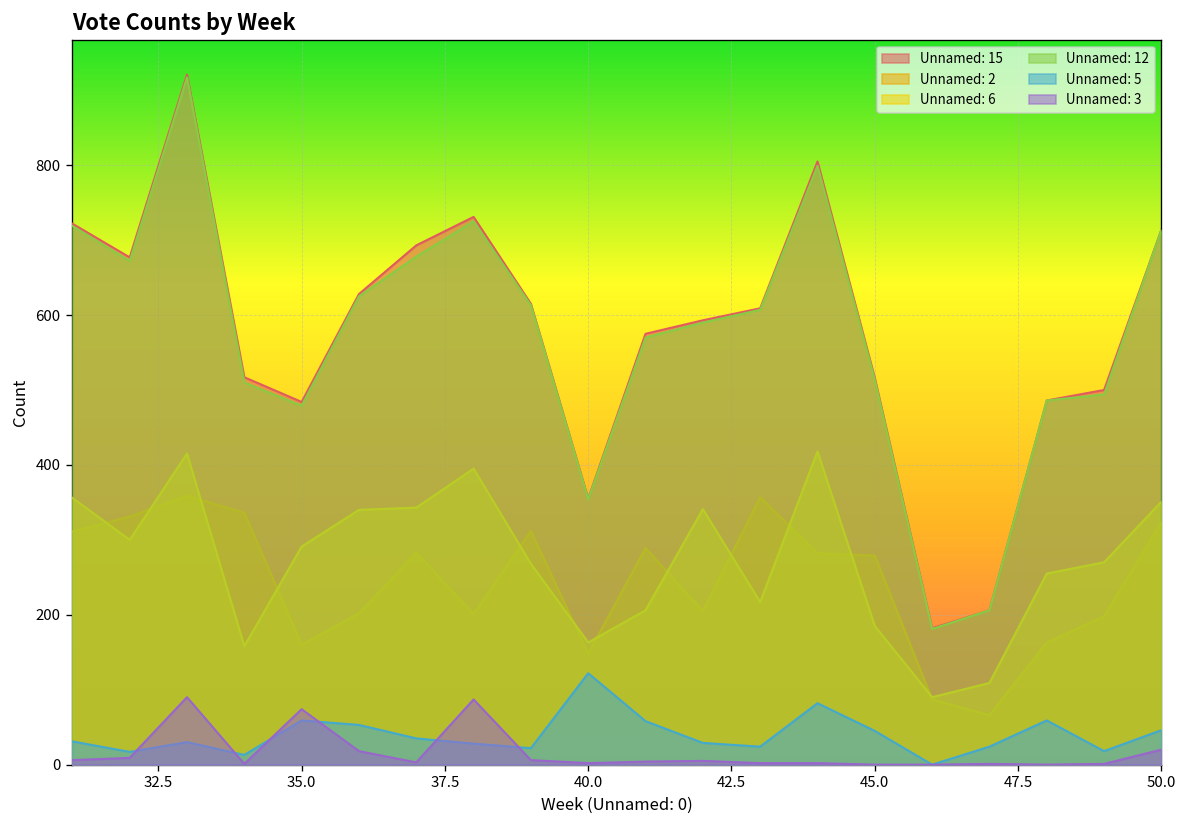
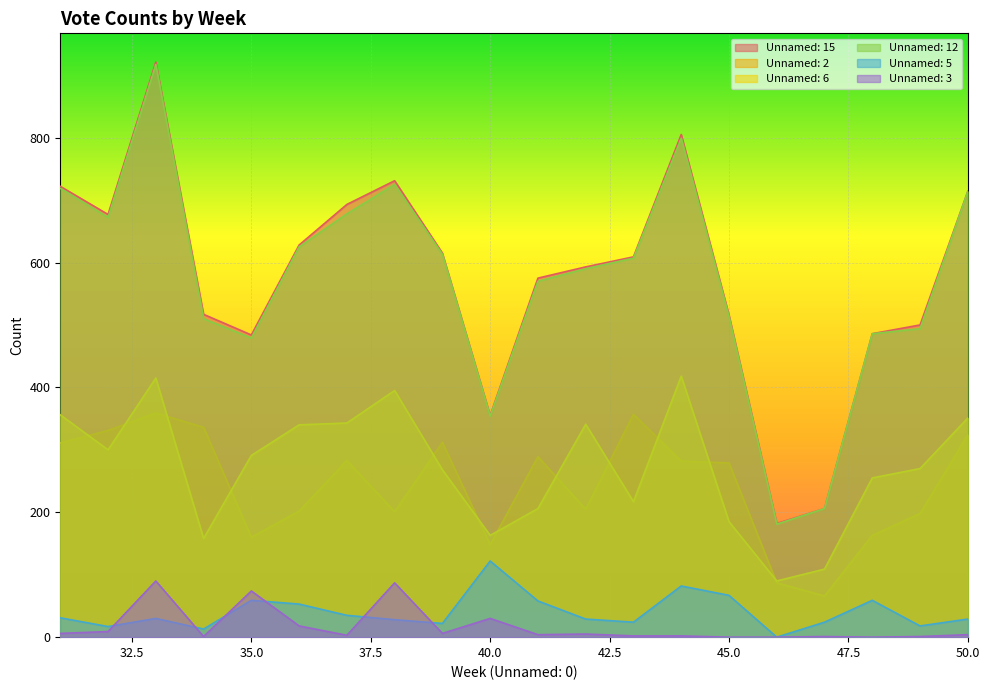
Unnamed: 3, 40.0: 0 -> 30
Unnamed: 5, 45.0: 50 -> 70
Unnamed: 5, 50.0: 50 -> 30
Unnamed: 3, 50.0: 20 -> 0
